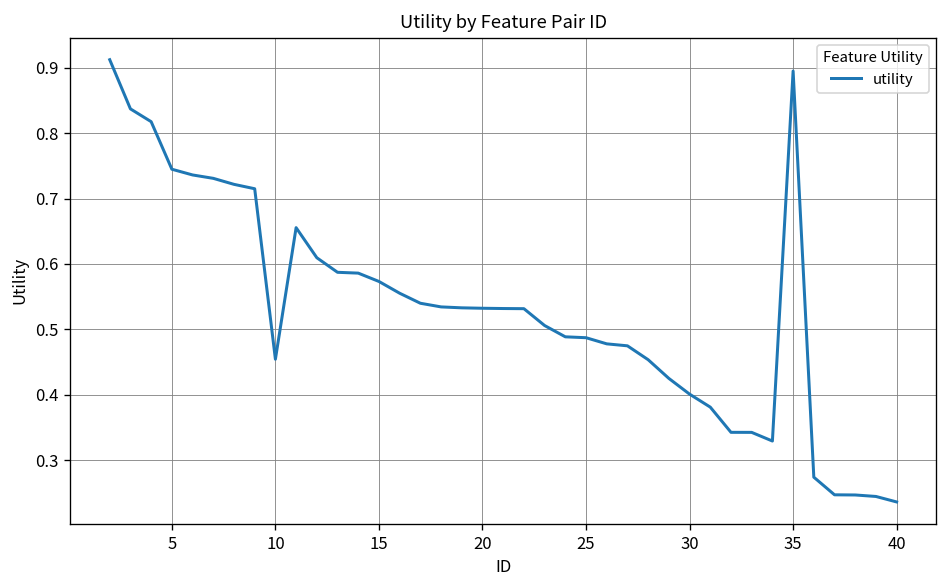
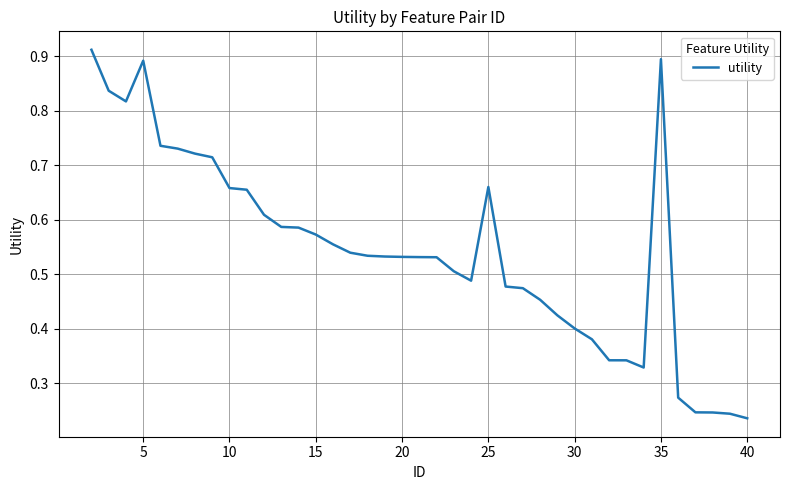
5: 0.74 -> 0.89
10: 0.45 -> 0.66
25: 0.49 -> 0.66
